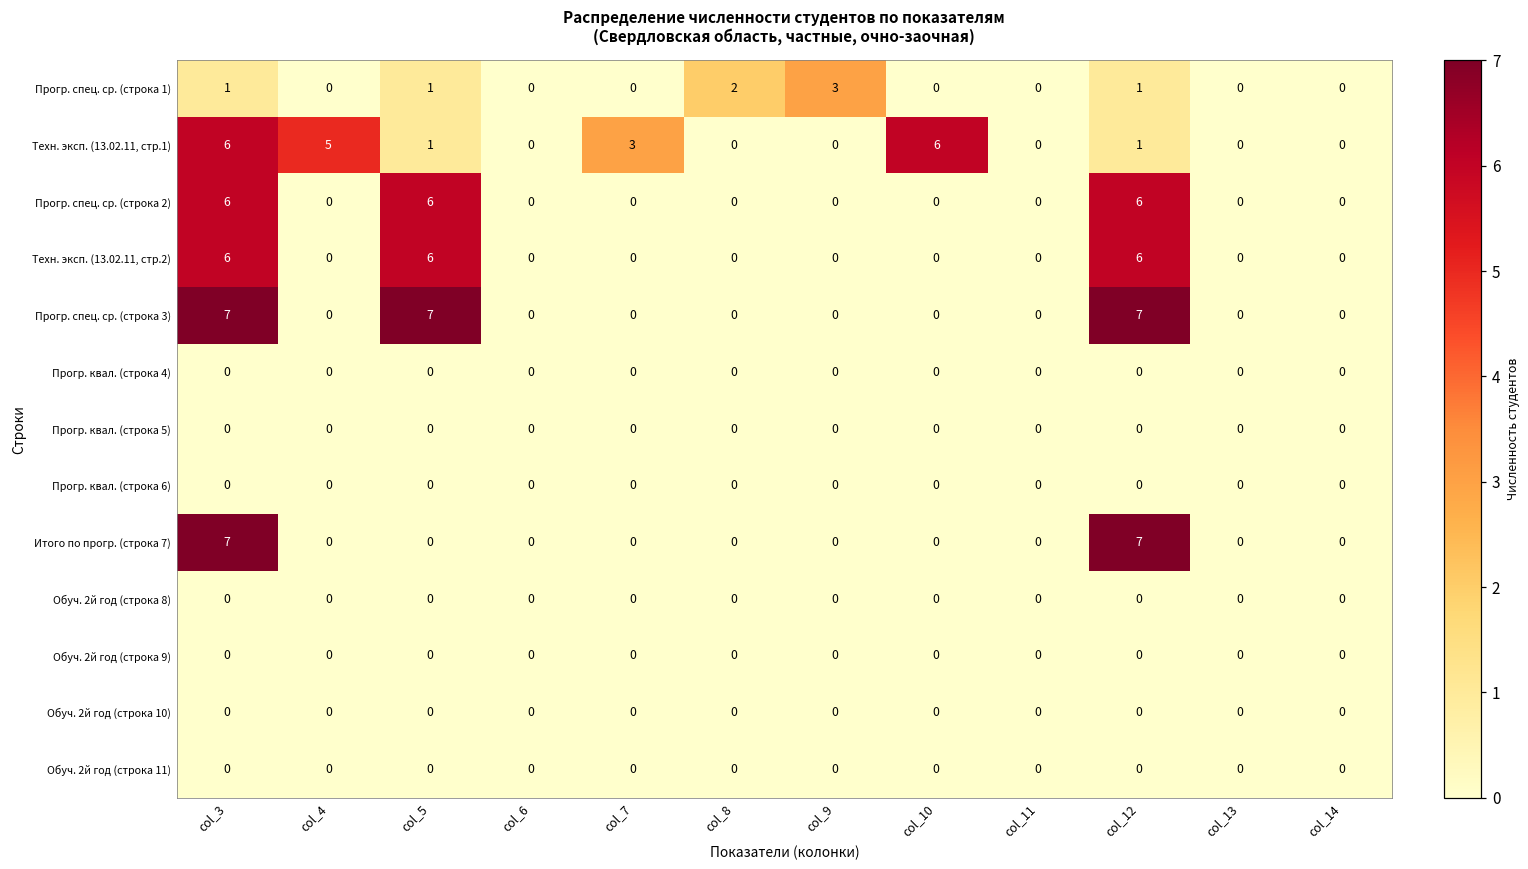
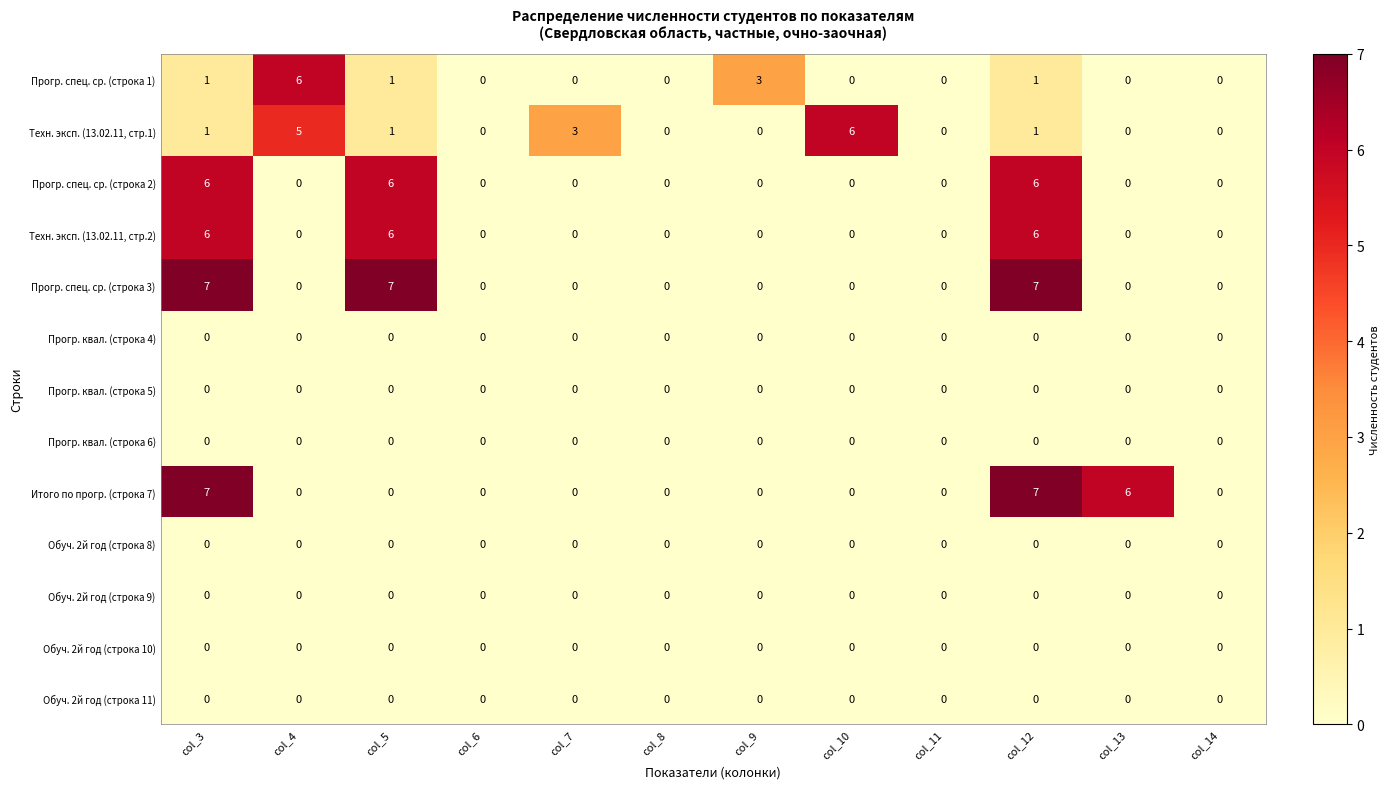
Прогр. спец. ср. (строка 1), col_4: 0 -> 6
Прогр. спец. ср. (строка 1), col_8: 2 -> 0
Техн. эксп. (13.02.11, стр.1), col_3: 6 -> 1
Итого по прогр. (строка 7), col_13: 0 -> 6
